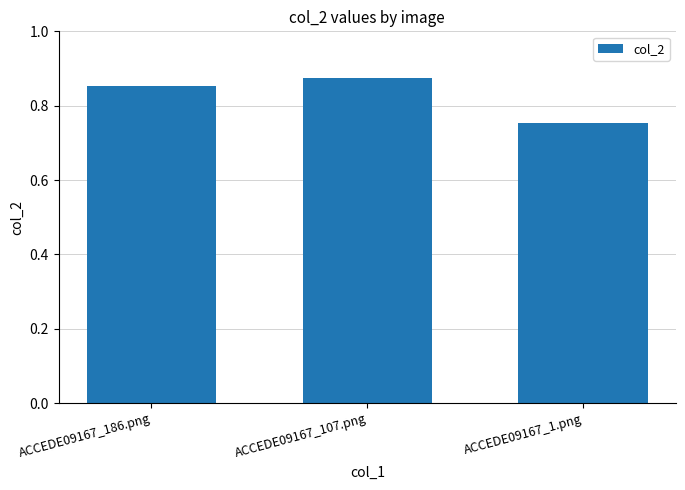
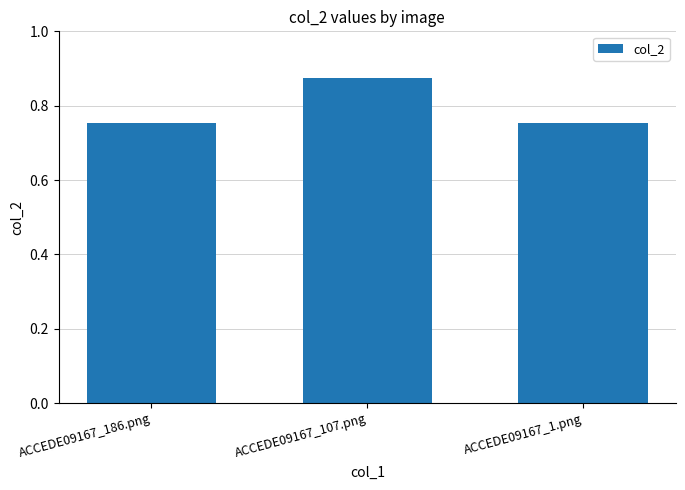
ACCEDE09167_186.png: 0.85 -> 0.75
